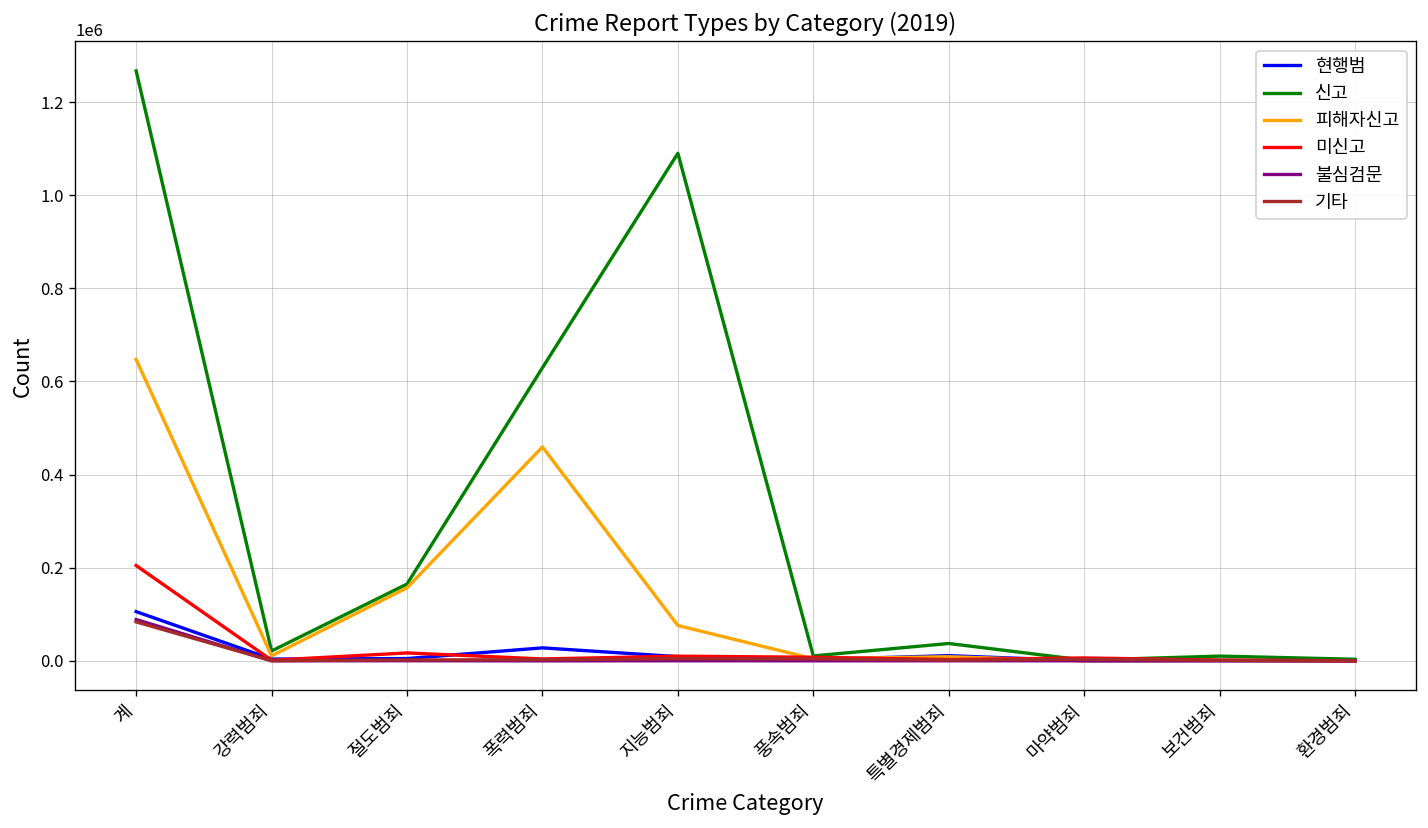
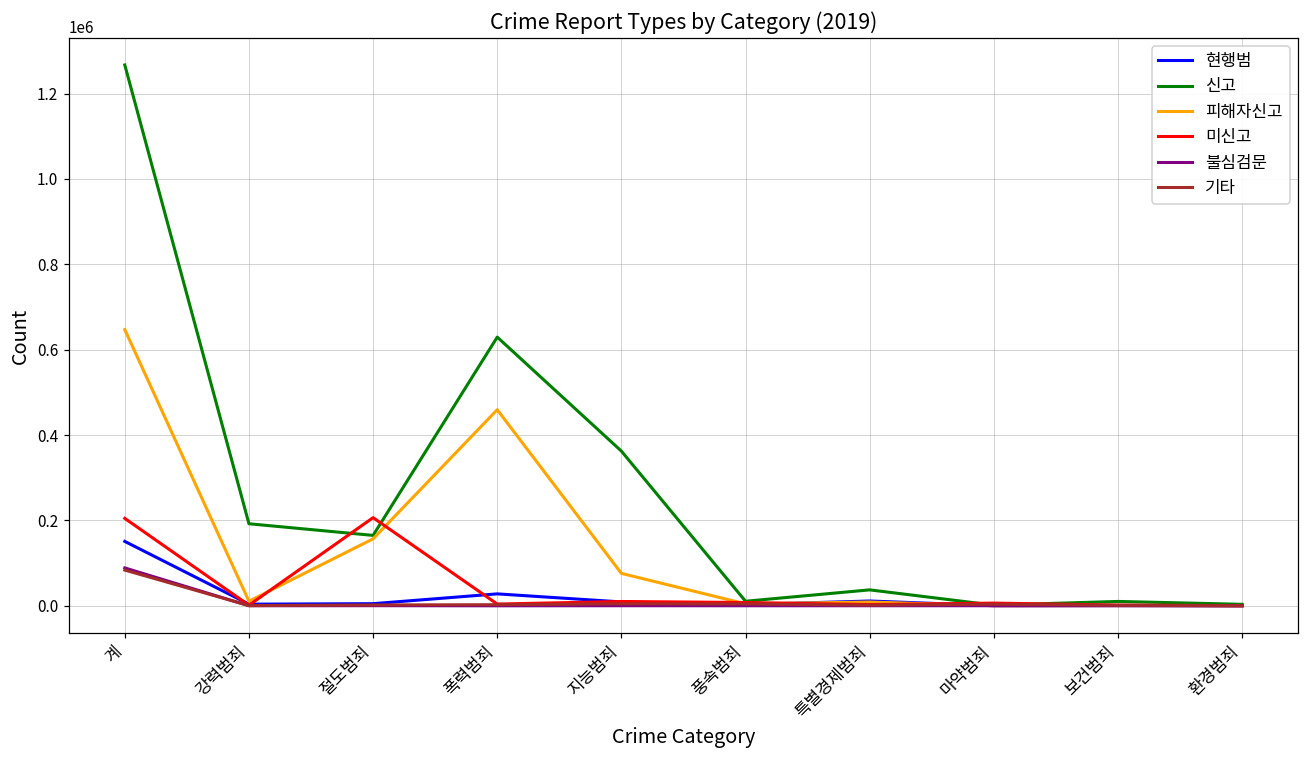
현행범, 계: 110000 -> 150000
신고, 강력범죄: 20000 -> 190000
미신고, 절도범죄: 20000 -> 210000
신고, 지능범죄: 1090000 -> 360000
